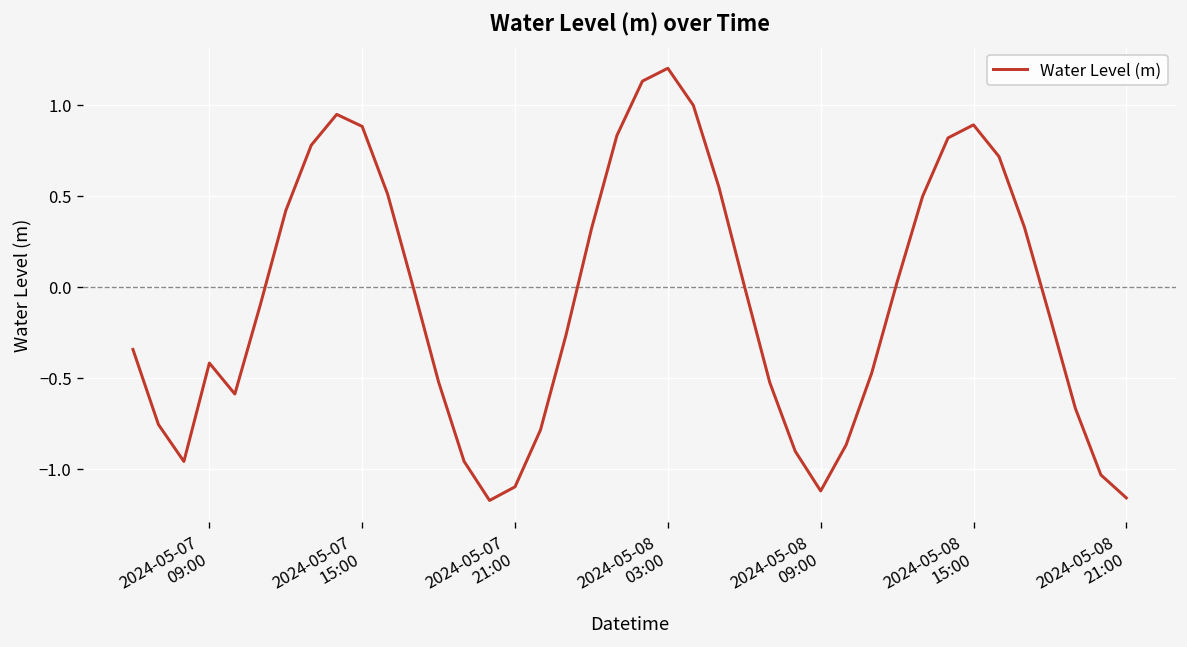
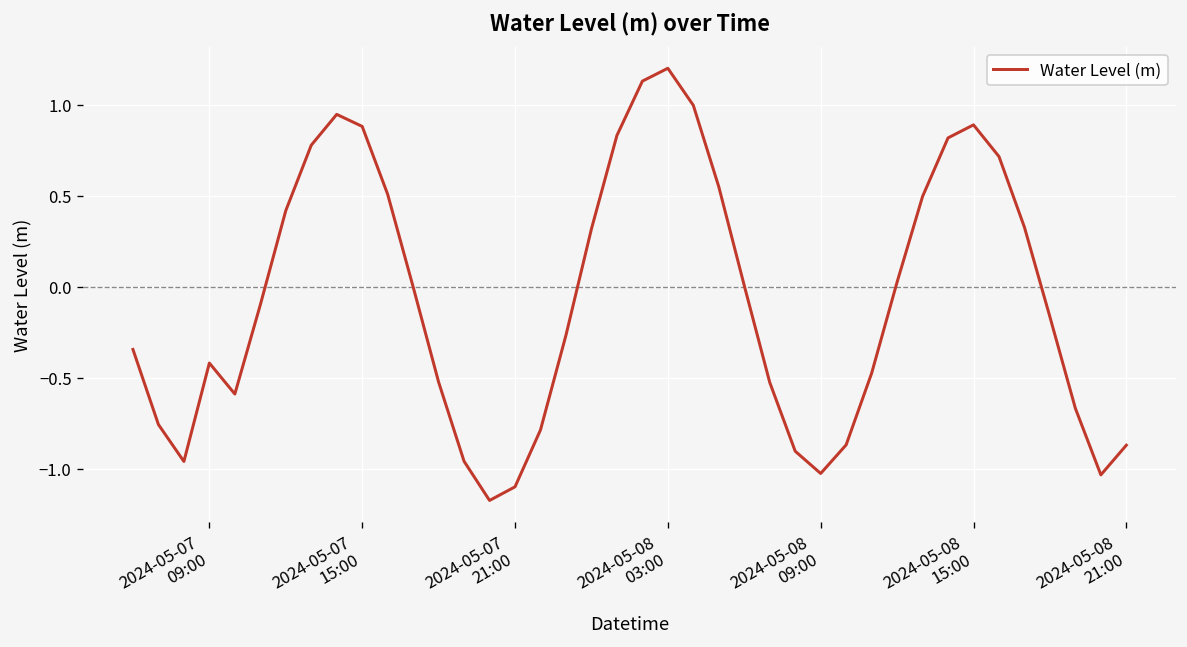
2024-05-08 09:00: -1.12 -> -1.02
2024-05-08 21:00: -1.16 -> -0.87
